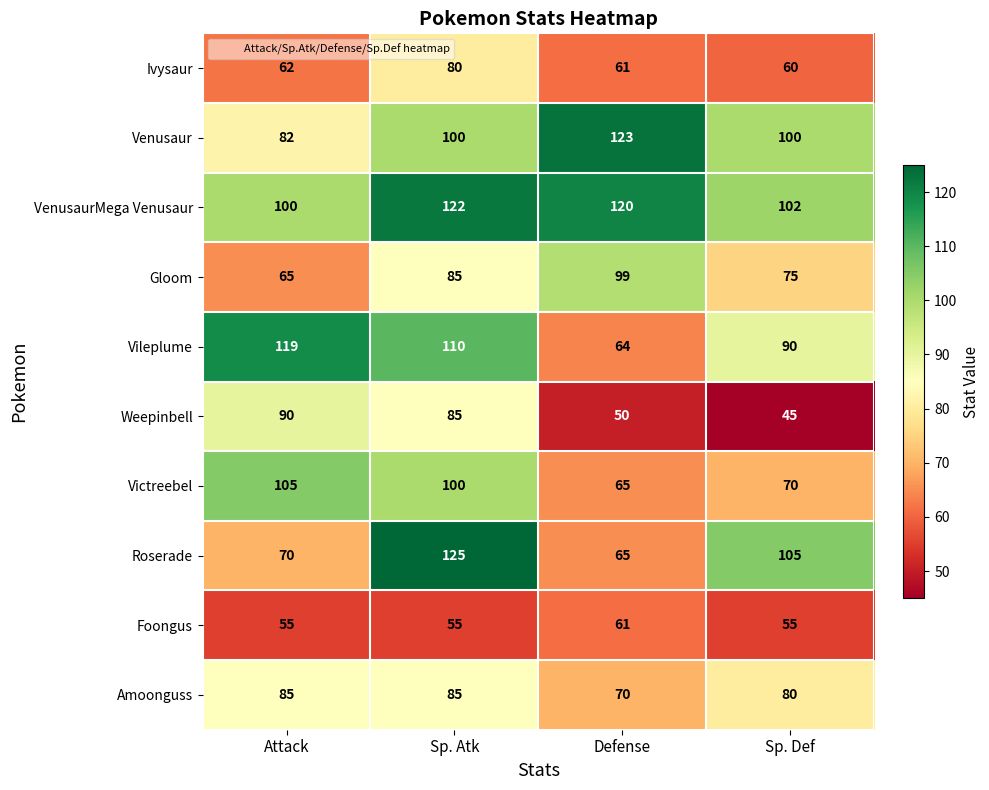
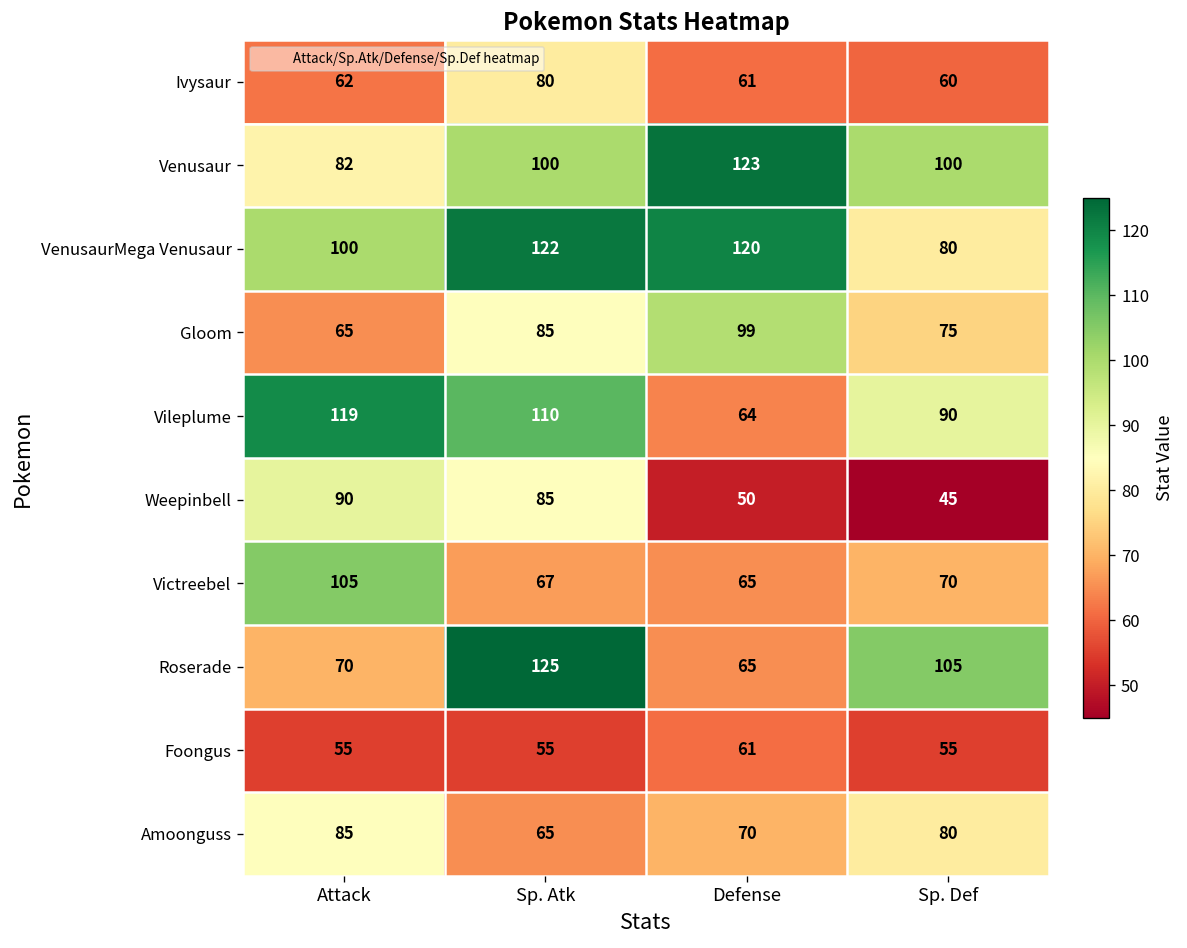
VenusaurMega Venusaur, Sp. Def: 102 -> 80
Victreebel, Sp. Atk: 100 -> 67
Amoonguss, Sp. Atk: 85 -> 65
